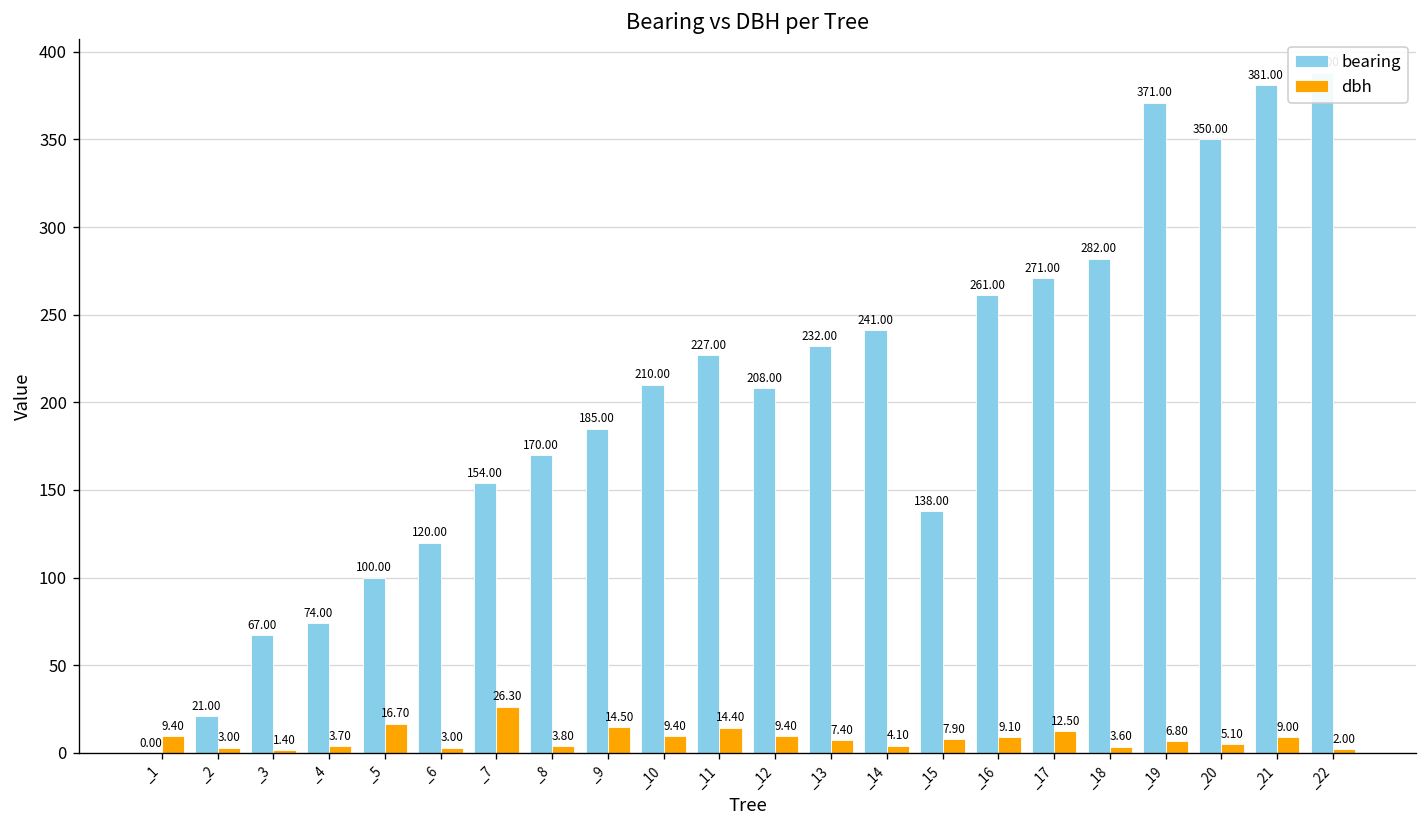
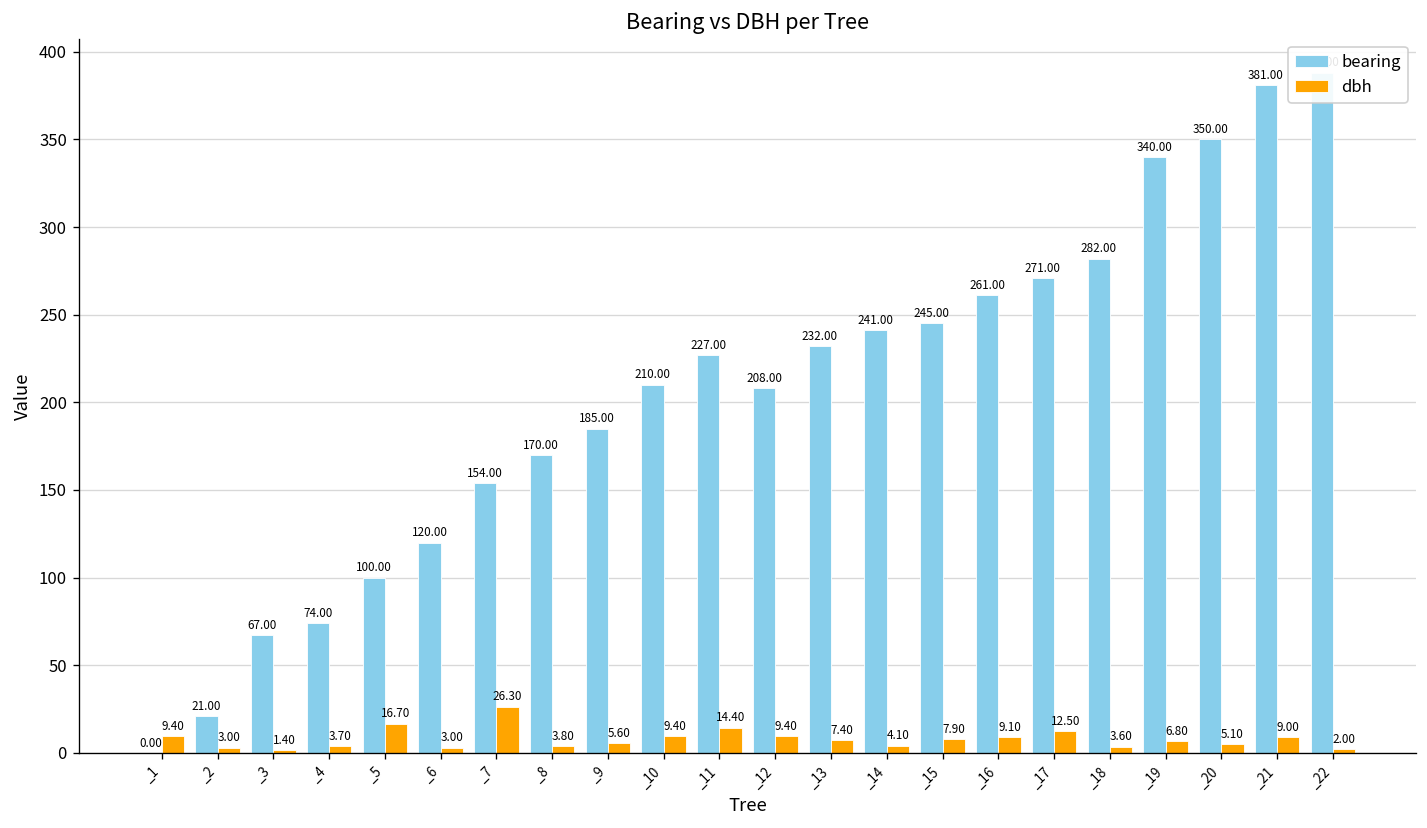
dbh, _9: 14.50 -> 5.60
bearing, _15: 138.00 -> 245.00
bearing, _19: 371.00 -> 340.00
